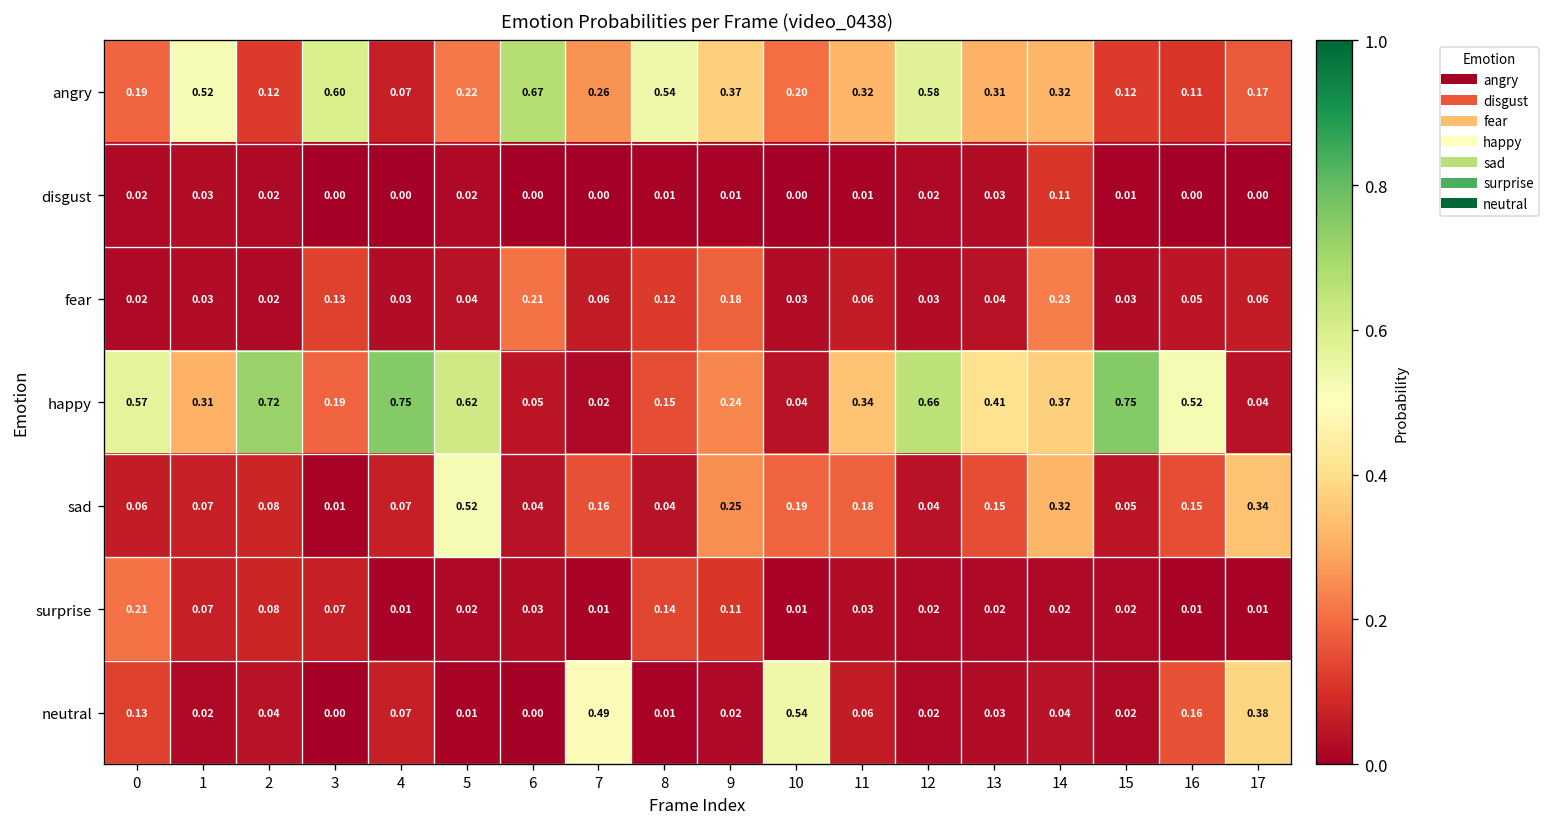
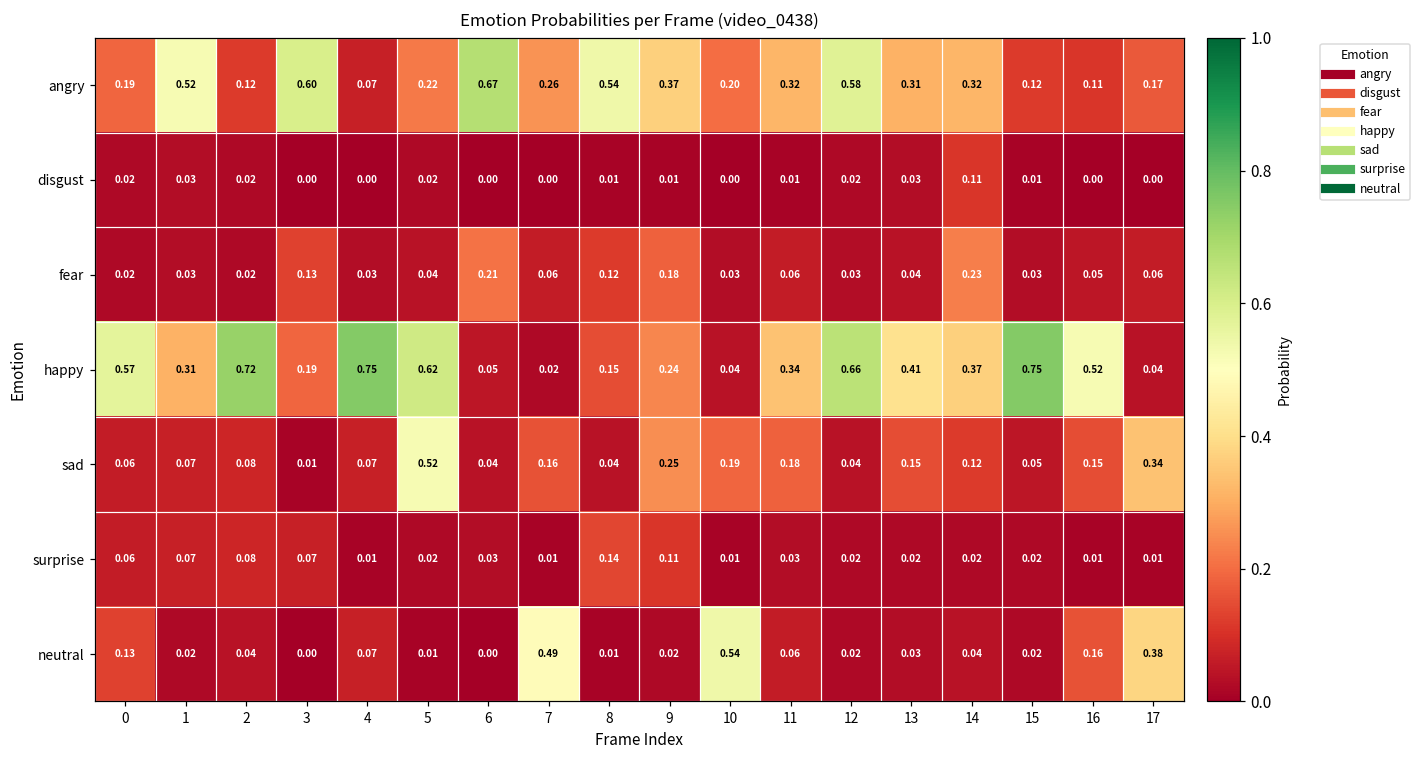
sad, 14: 0.32 -> 0.12
surprise, 0: 0.21 -> 0.06
